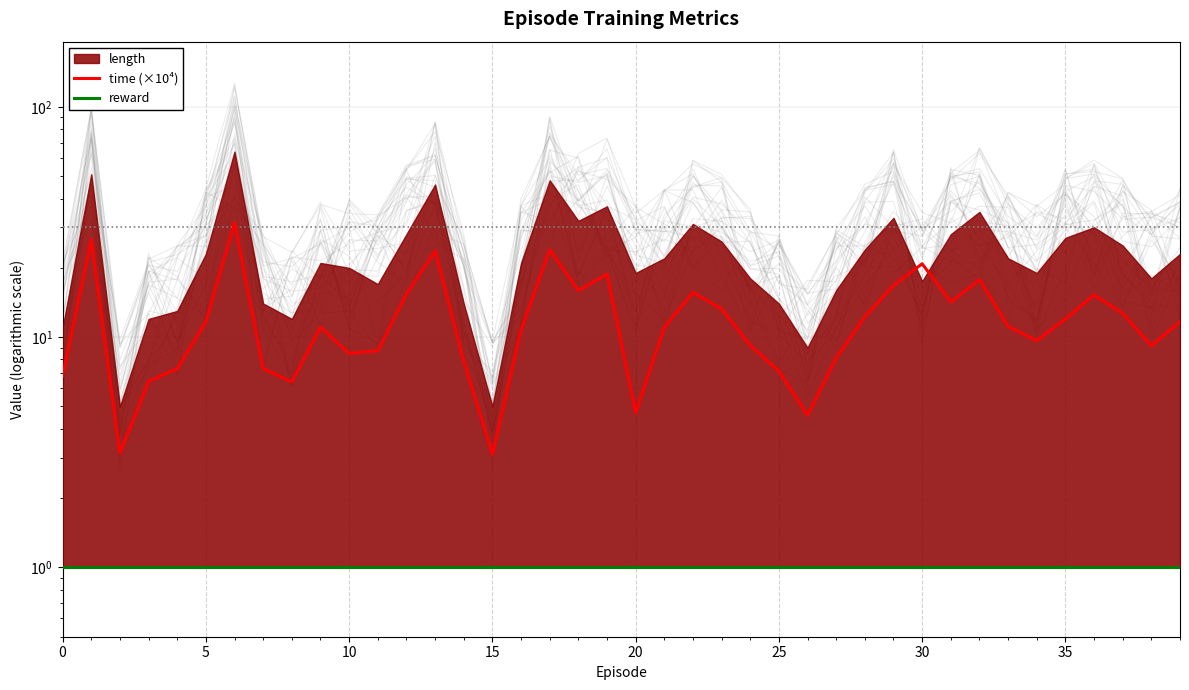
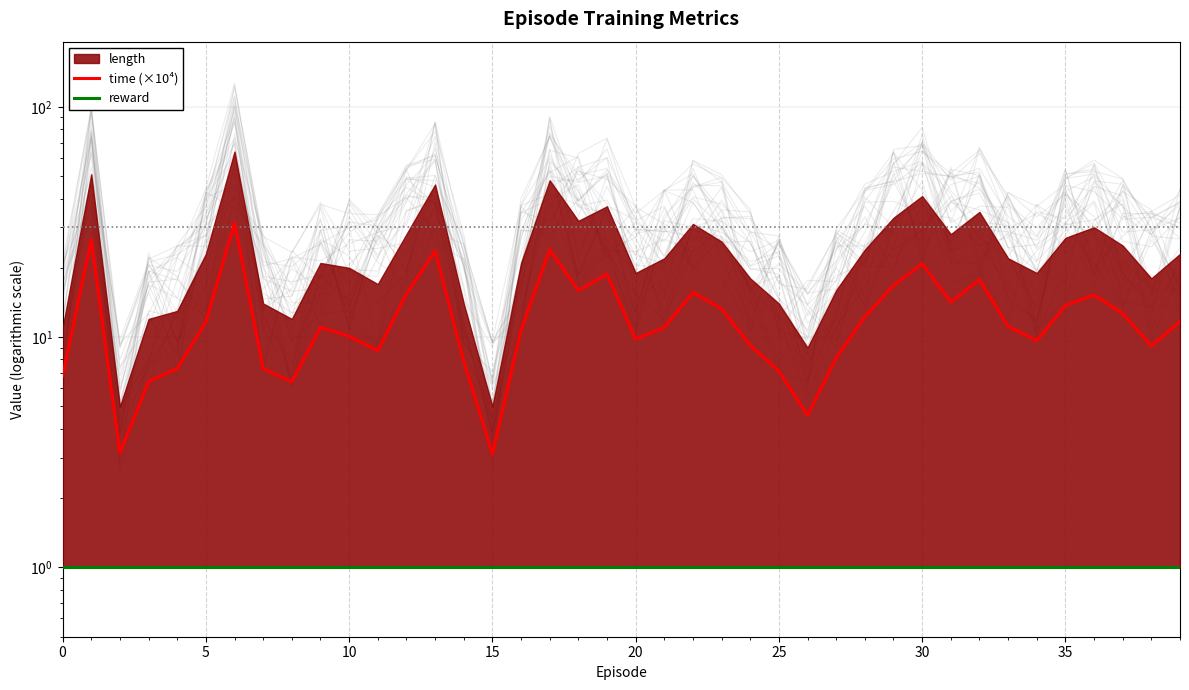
time (×10⁴), 10: 8.5 -> 10
time (×10⁴), 20: 4.7 -> 9.8
length, 30: 18 -> 41
time (×10⁴), 35: 12 -> 14
